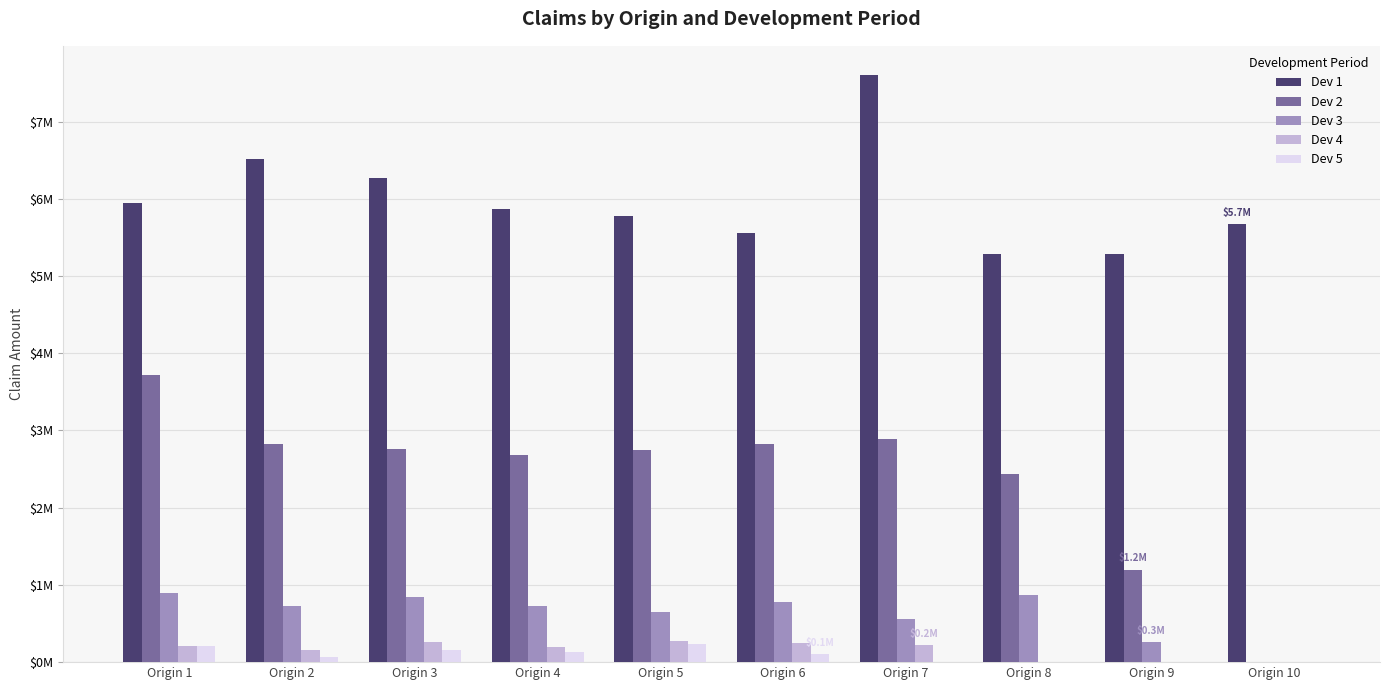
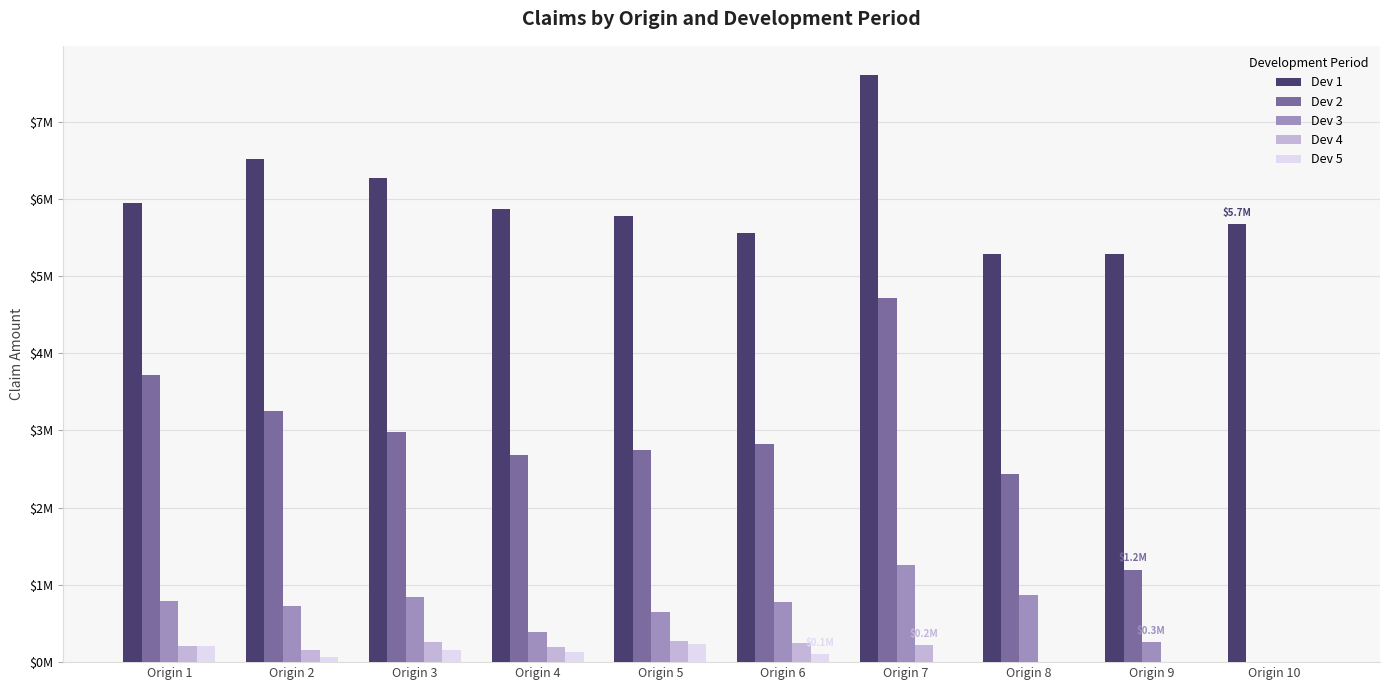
Dev 3, Origin 1: $900000 -> $800000
Dev 2, Origin 2: $2800000 -> $3200000
Dev 2, Origin 3: $2800000 -> $3000000
Dev 3, Origin 4: $700000 -> $400000
Dev 2, Origin 7: $2900000 -> $4700000
Dev 3, Origin 7: $600000 -> $1300000
